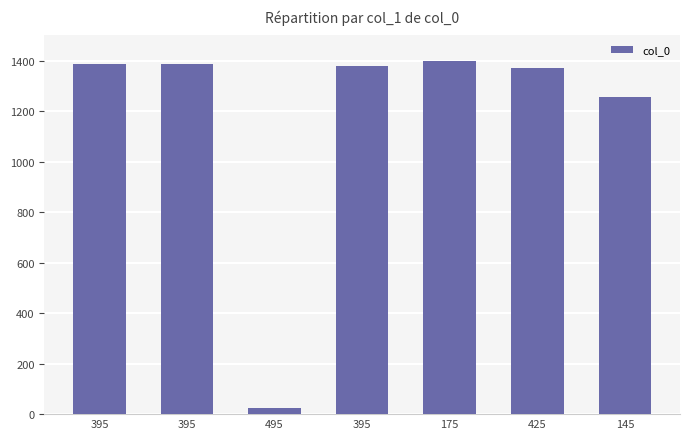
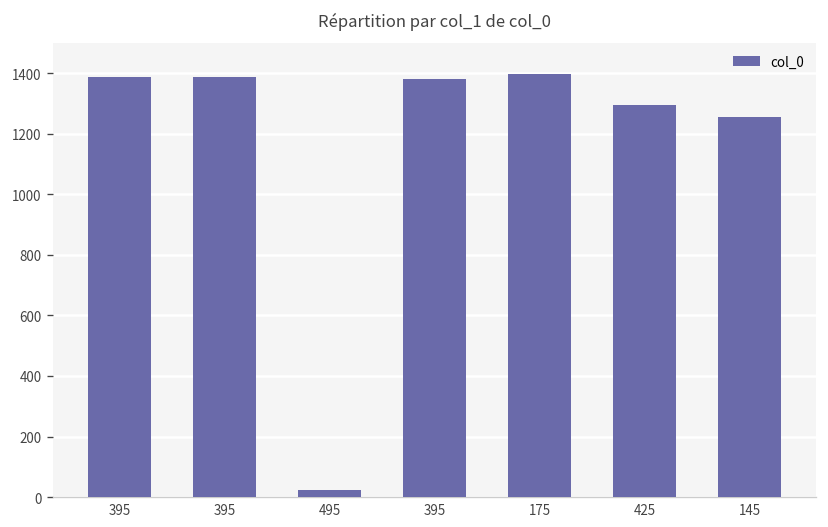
425: 1370 -> 1290
